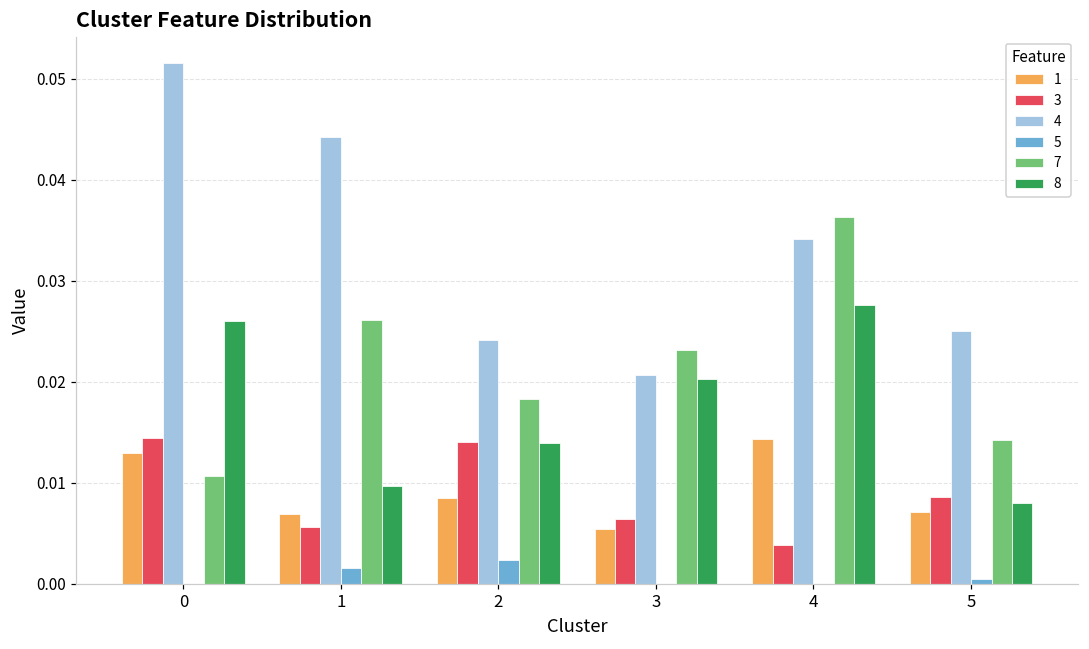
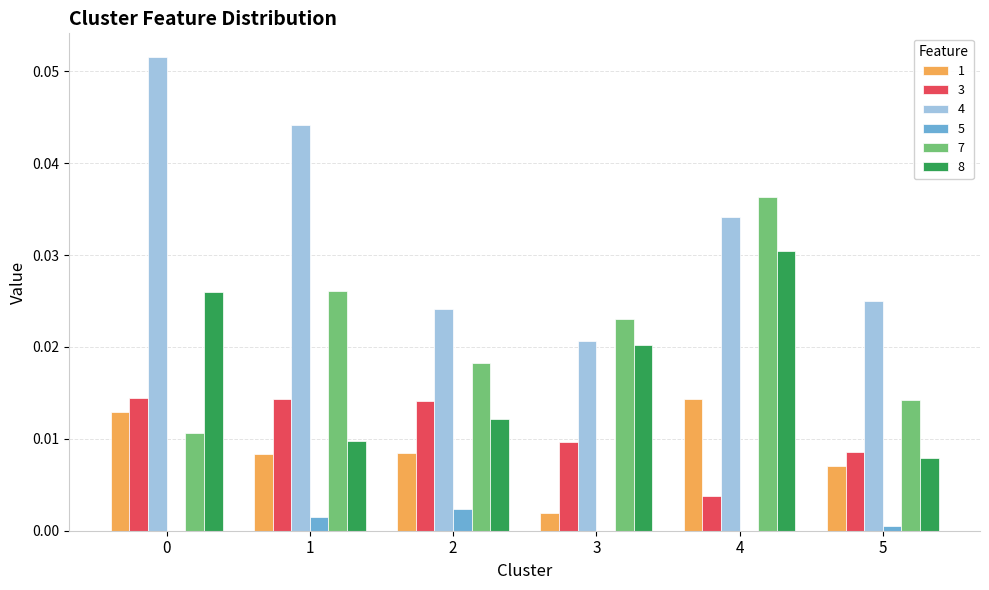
1, 1: 0.007 -> 0.008
3, 1: 0.006 -> 0.014
8, 2: 0.014 -> 0.012
1, 3: 0.005 -> 0.002
3, 3: 0.006 -> 0.010
8, 4: 0.028 -> 0.030
